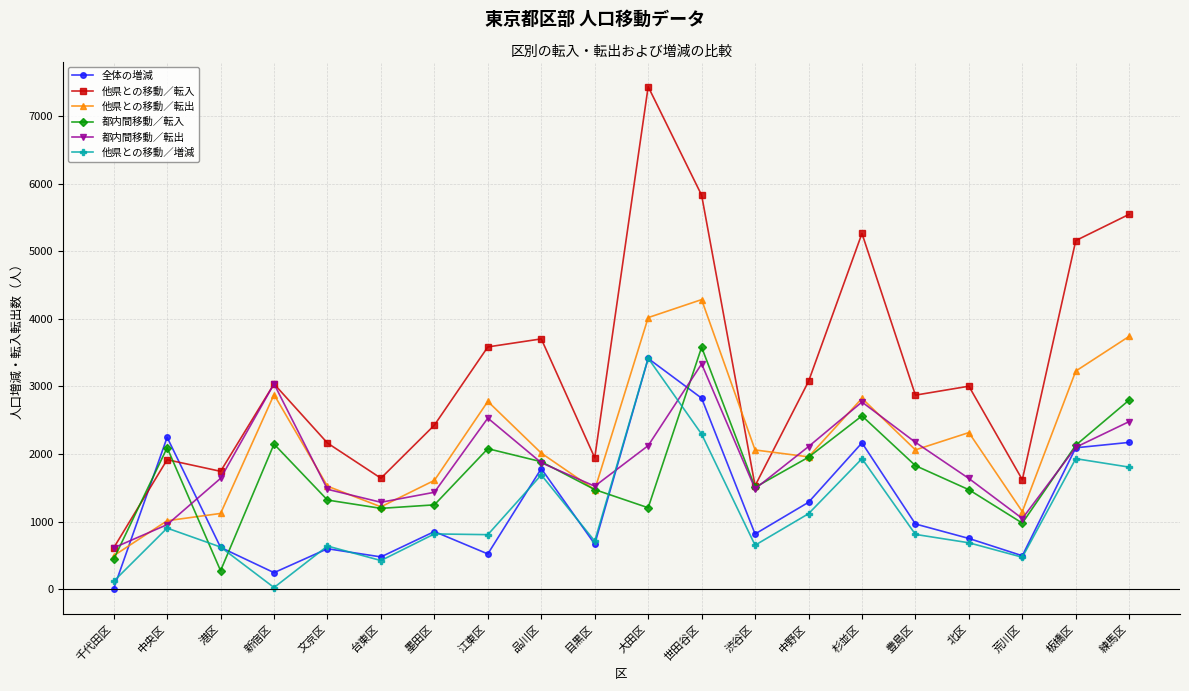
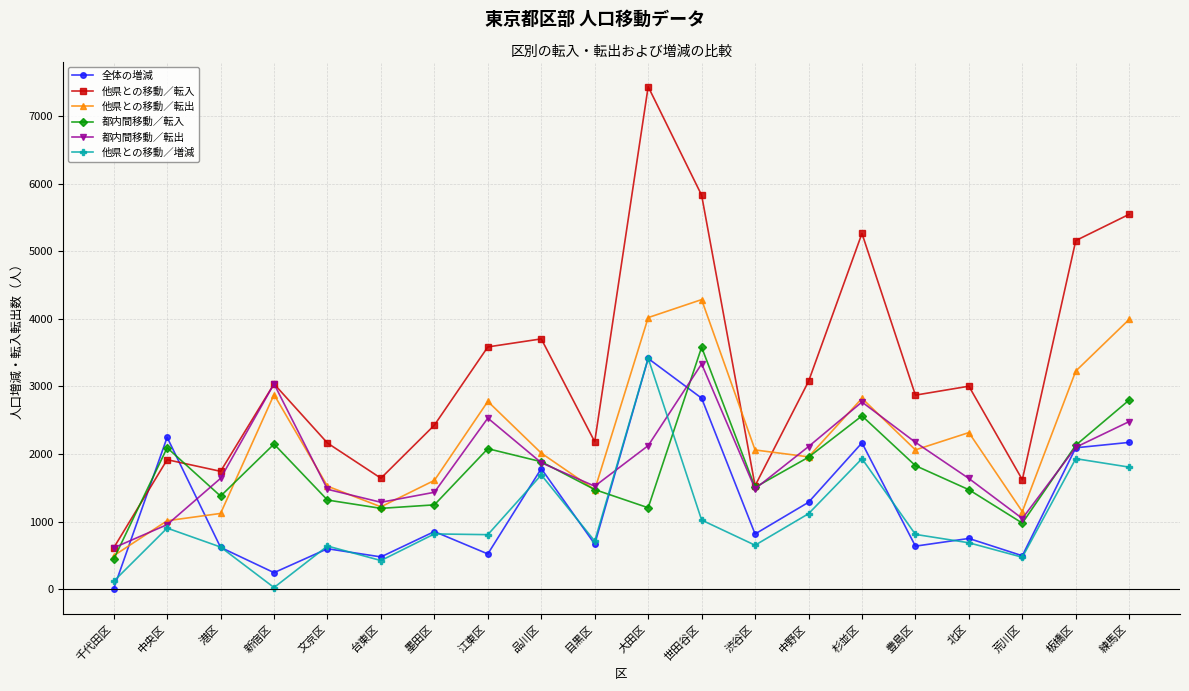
都内間移動／転入, 港区: 300 -> 1400
他県との移動／転入, 目黒区: 1900 -> 2200
他県との移動／増減, 世田谷区: 2300 -> 1000
全体の増減, 豊島区: 1000 -> 600
他県との移動／転出, 練馬区: 3700 -> 4000
